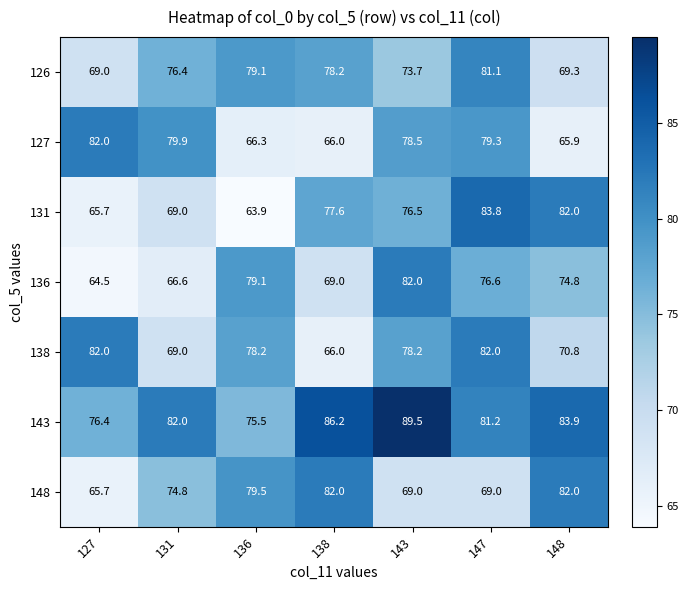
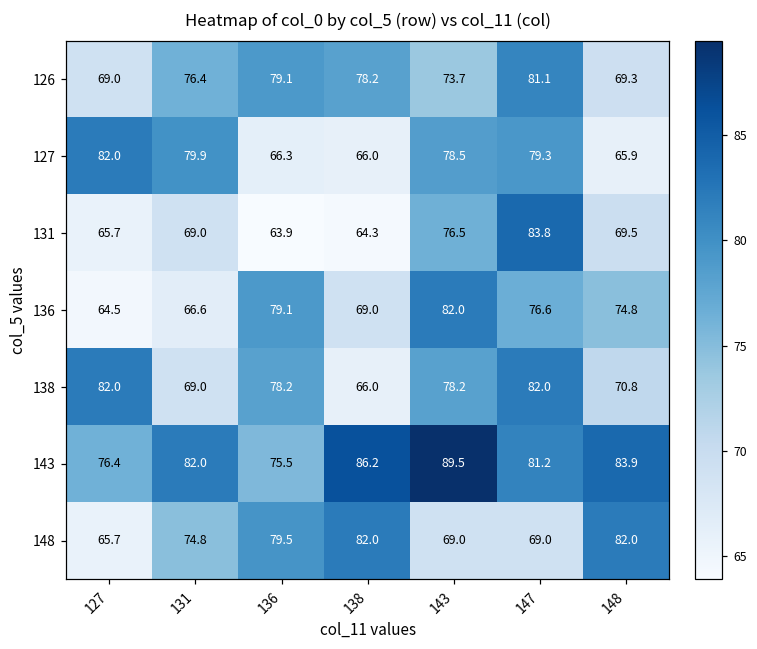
131, 138: 77.6 -> 64.3
131, 148: 82.0 -> 69.5
